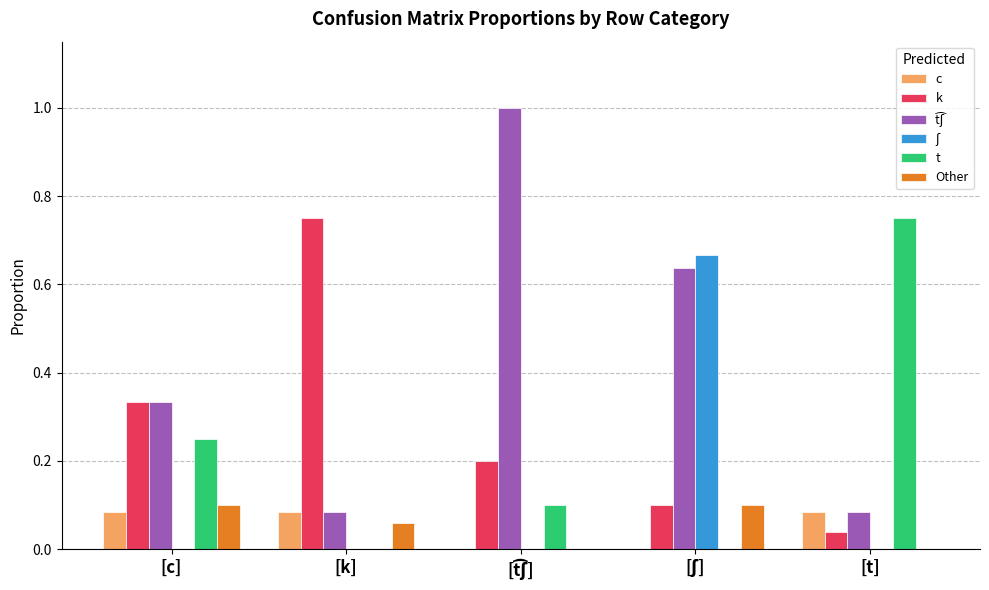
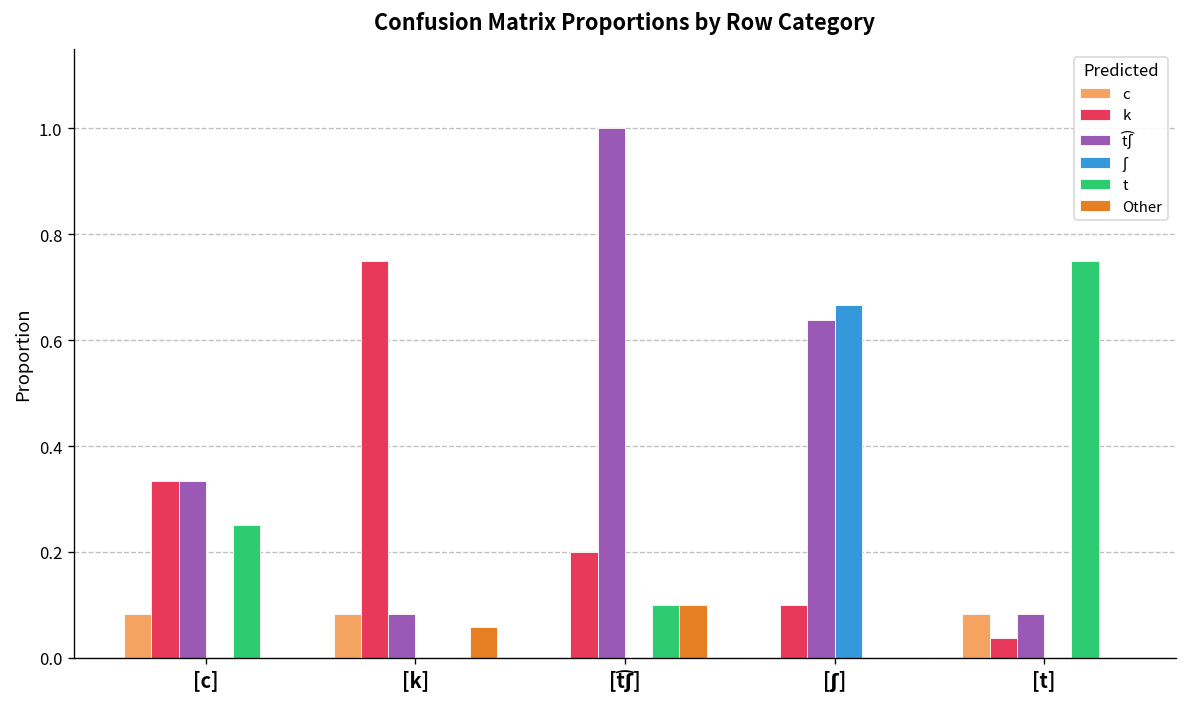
Other, [c]: 0.1 -> 0.0
Other, [t͡ʃ]: 0.0 -> 0.1
Other, [ʃ]: 0.1 -> 0.0
